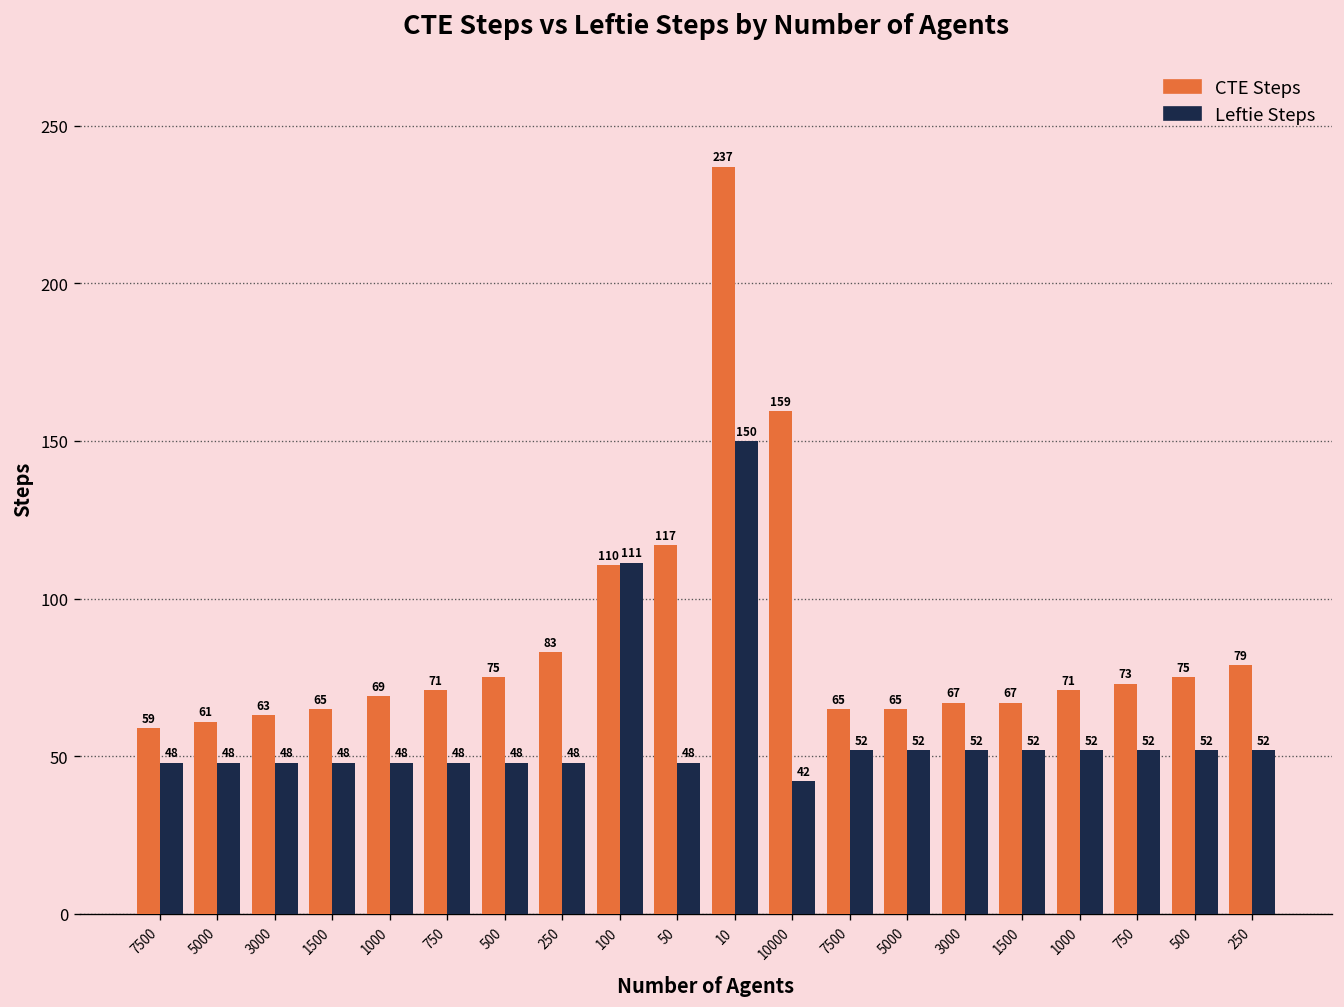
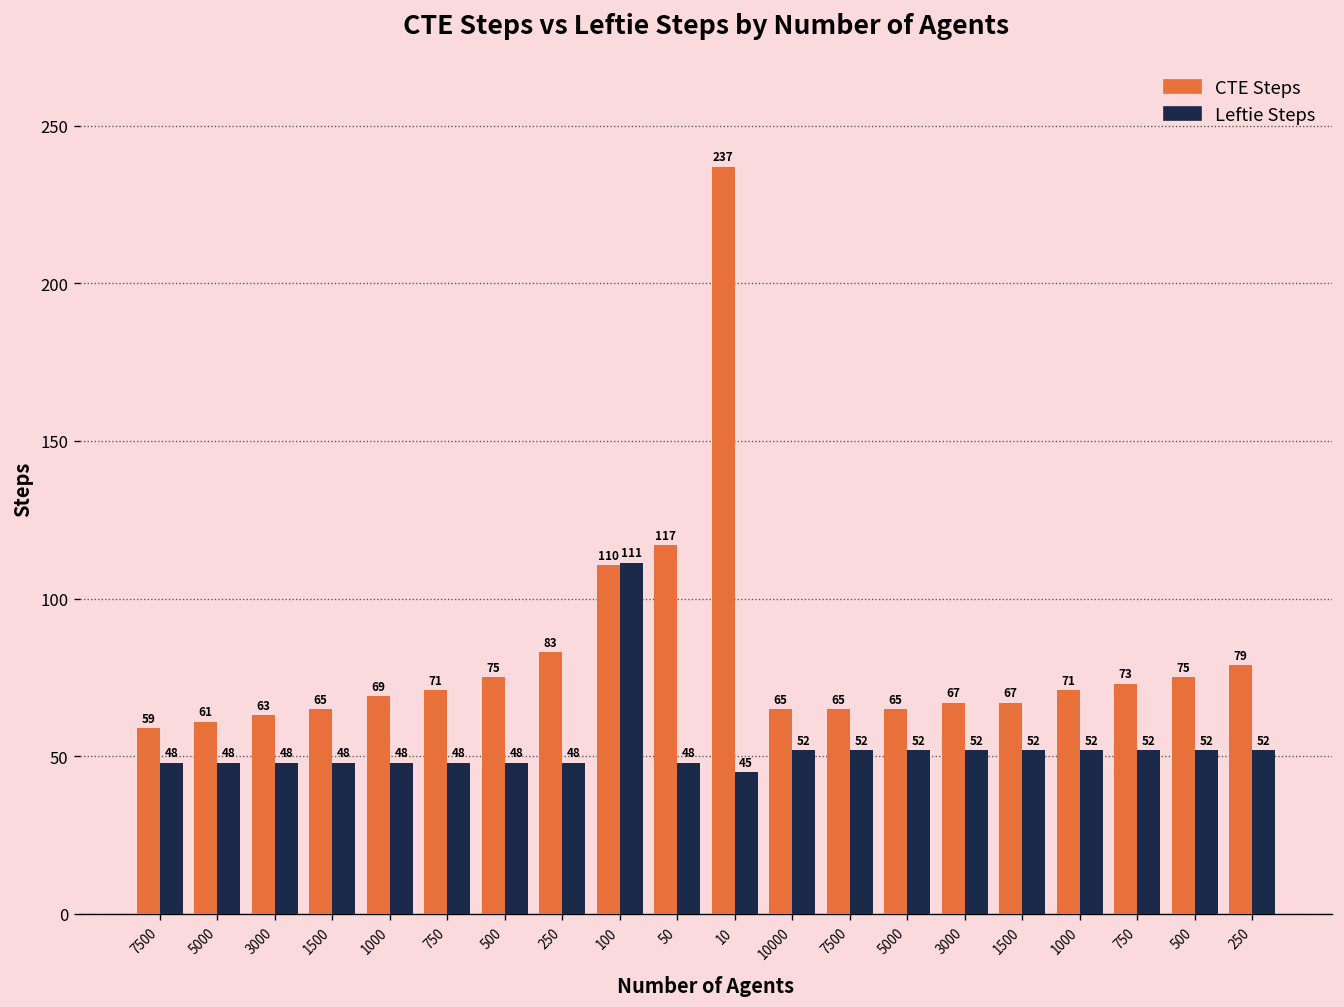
Leftie Steps, 10: 150 -> 45
CTE Steps, 10000: 159 -> 65
Leftie Steps, 10000: 42 -> 52
